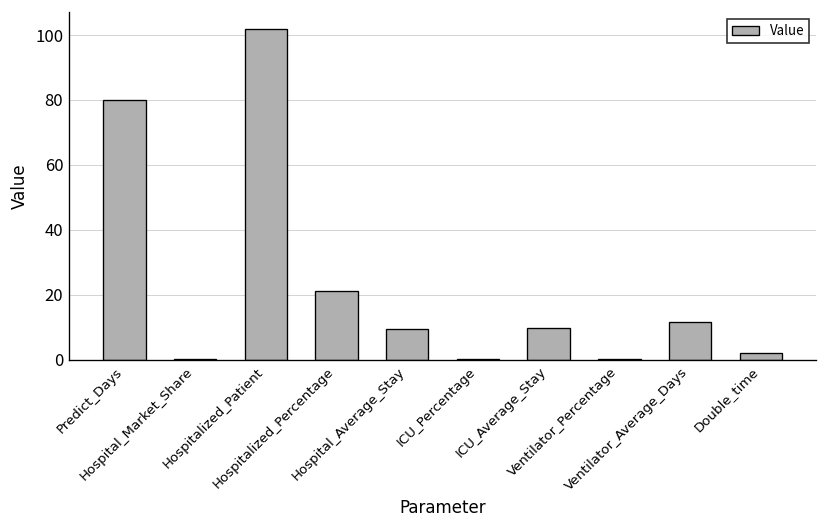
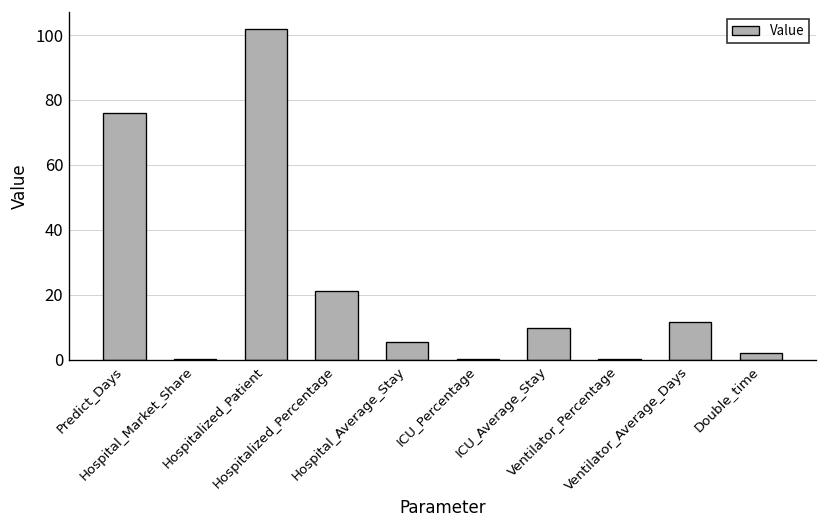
Predict_Days: 80 -> 76
Hospital_Average_Stay: 9 -> 5
